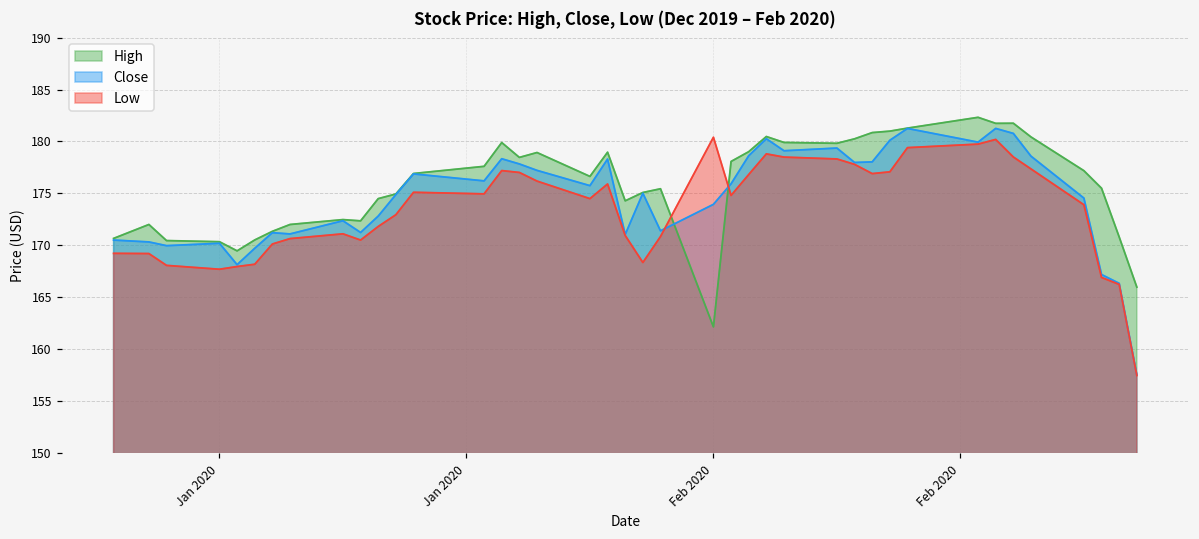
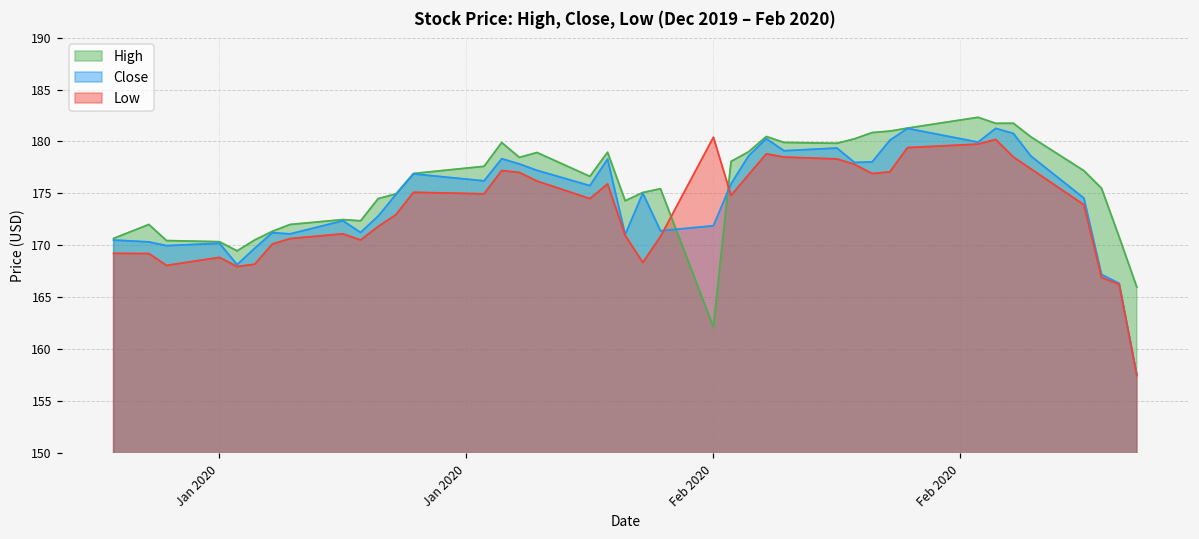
Low, Jan 2020: 168 -> 169
Close, Feb 2020: 174 -> 172
